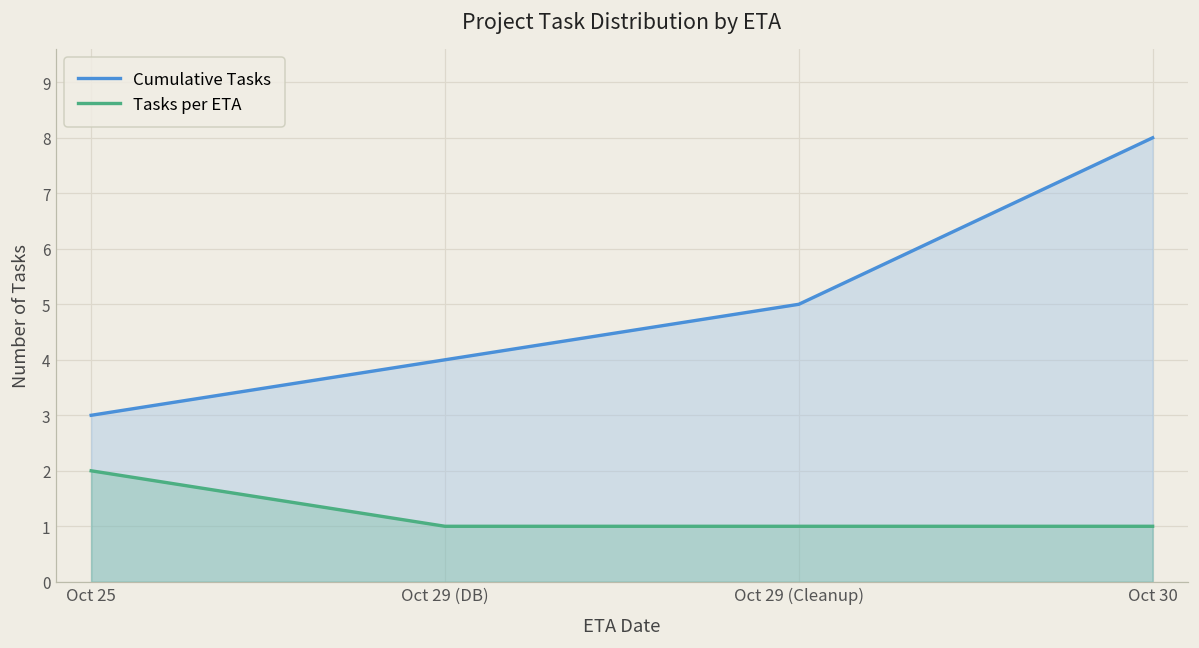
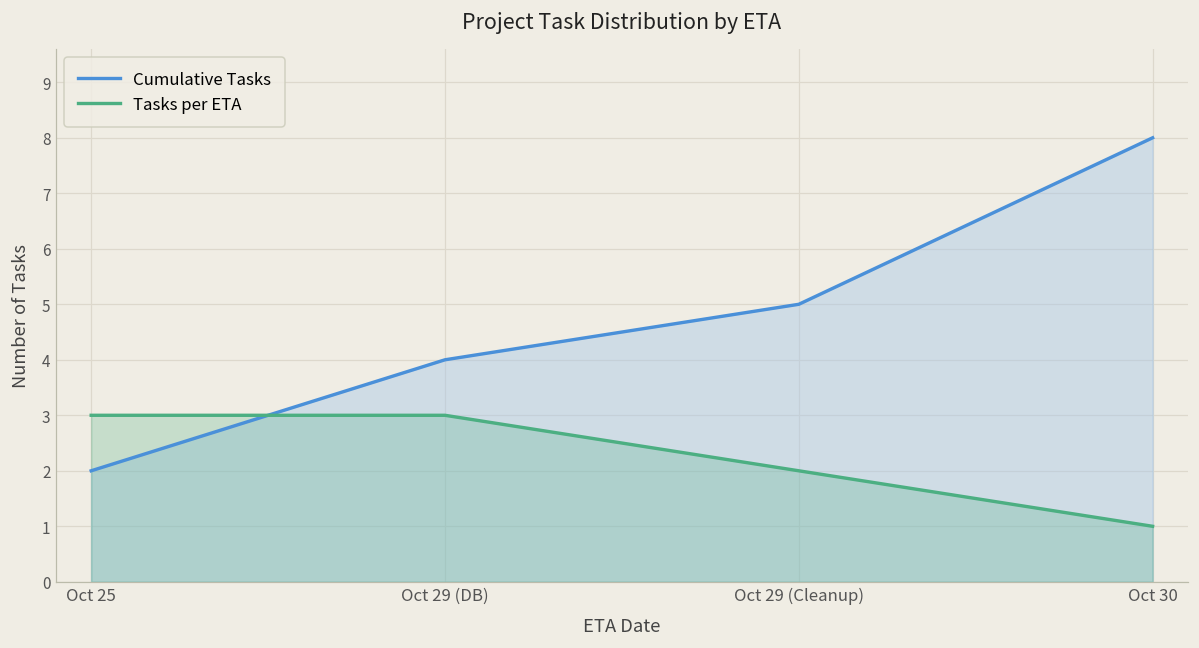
Cumulative Tasks, Oct 25: 3 -> 2
Tasks per ETA, Oct 25: 2 -> 3
Tasks per ETA, Oct 29 (DB): 1 -> 3
Tasks per ETA, Oct 29 (Cleanup): 1 -> 2
